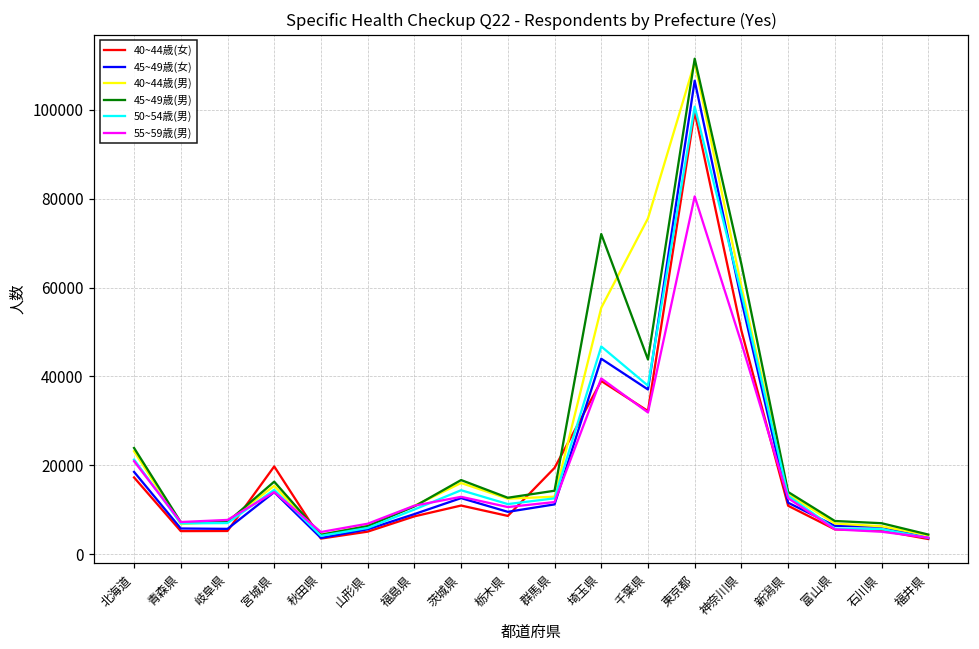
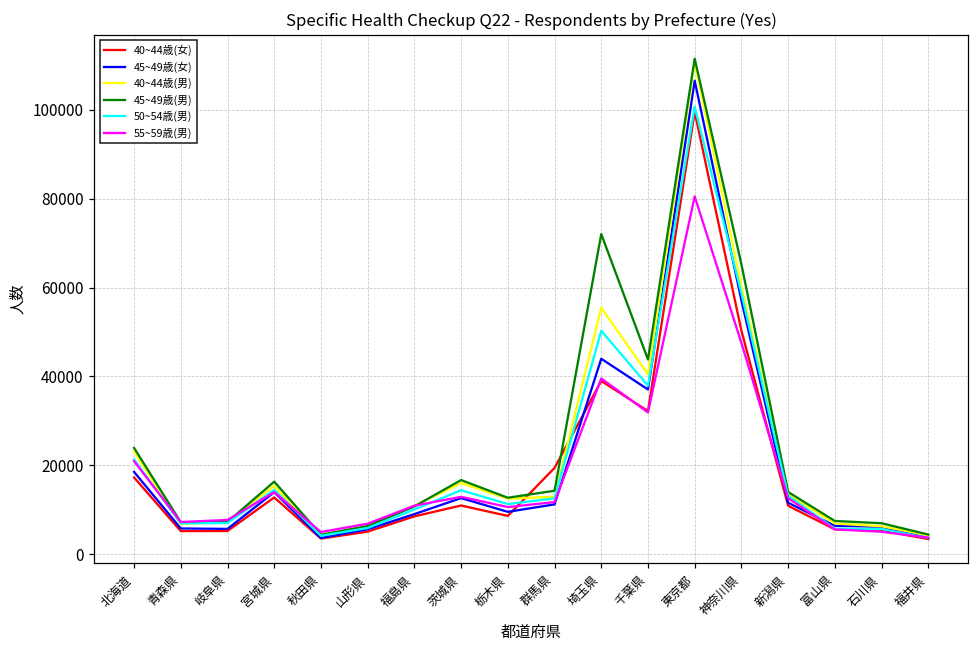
40~44歳(女), 宮城県: 20000 -> 13000
50~54歳(男), 埼玉県: 47000 -> 50000
40~44歳(男), 千葉県: 76000 -> 40000
